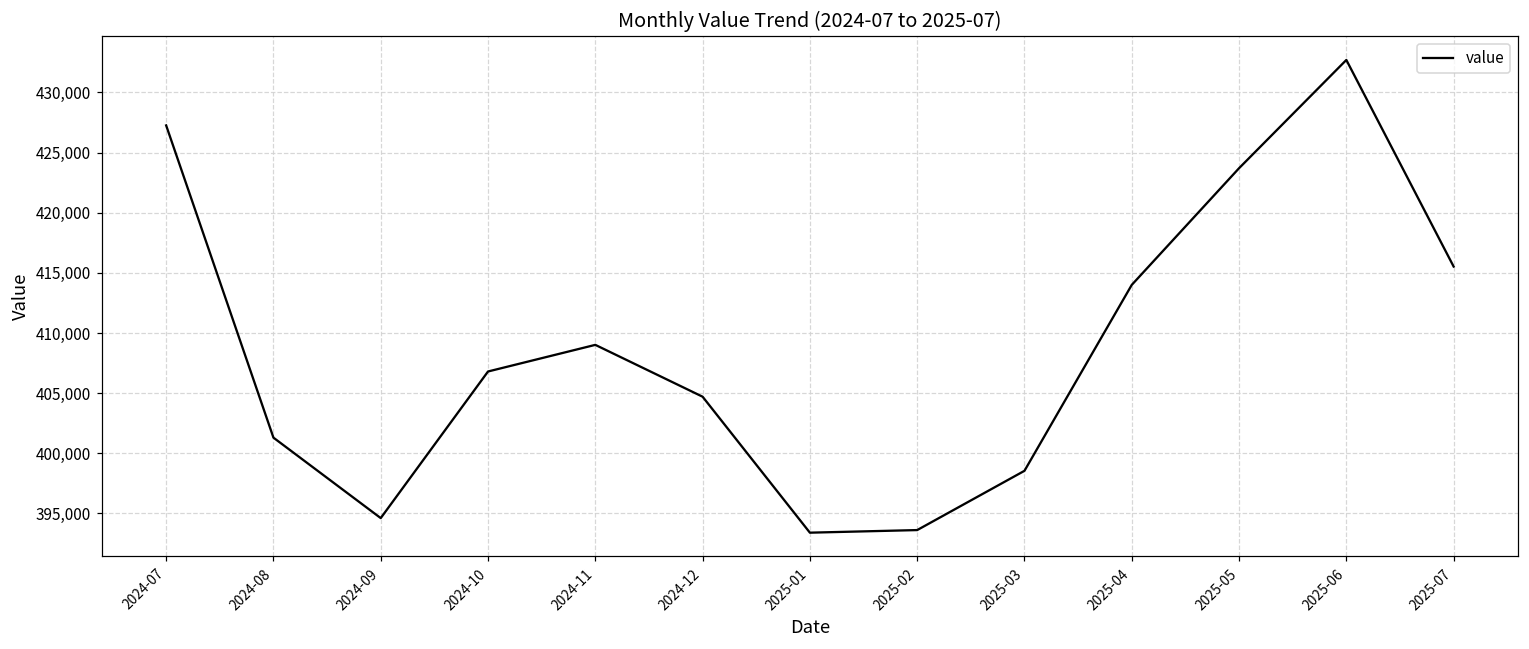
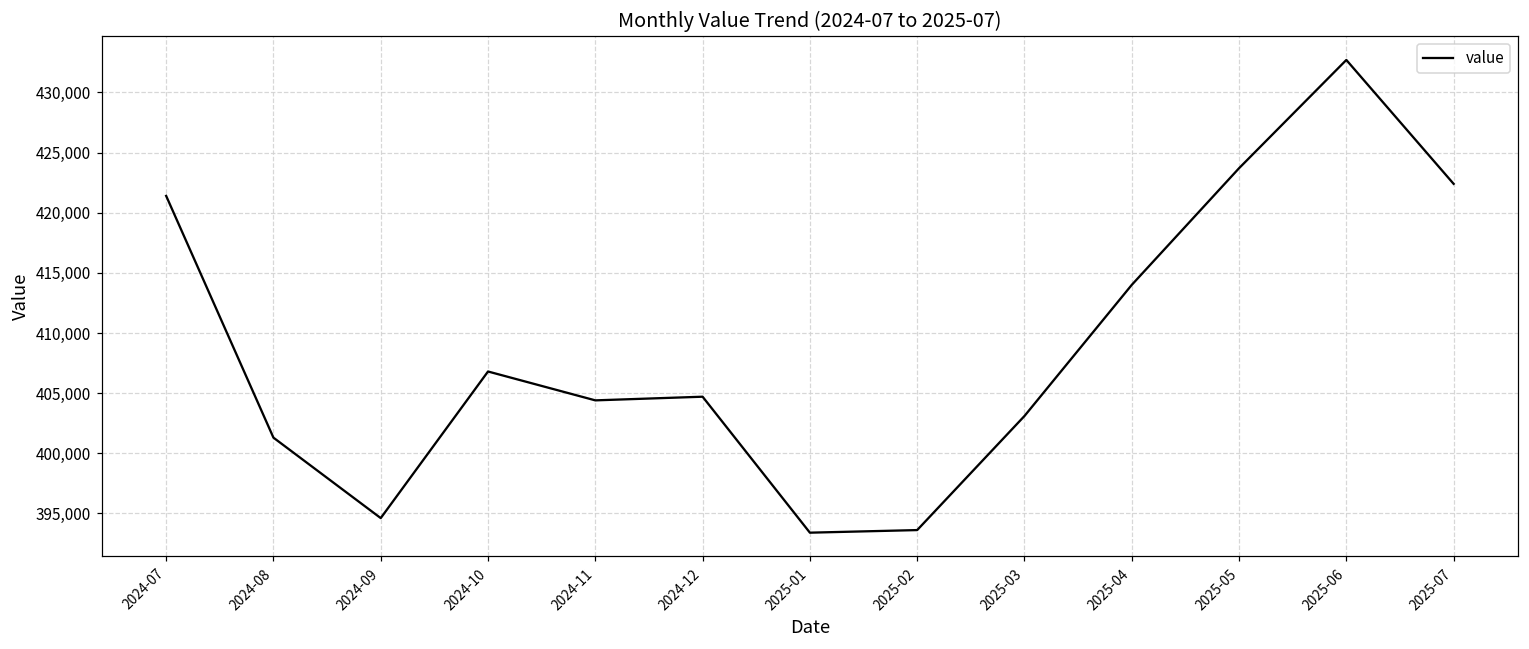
2024-07: 427,300 -> 421,400
2024-11: 409,000 -> 404,400
2025-03: 398,500 -> 403,100
2025-07: 415,500 -> 422,400
